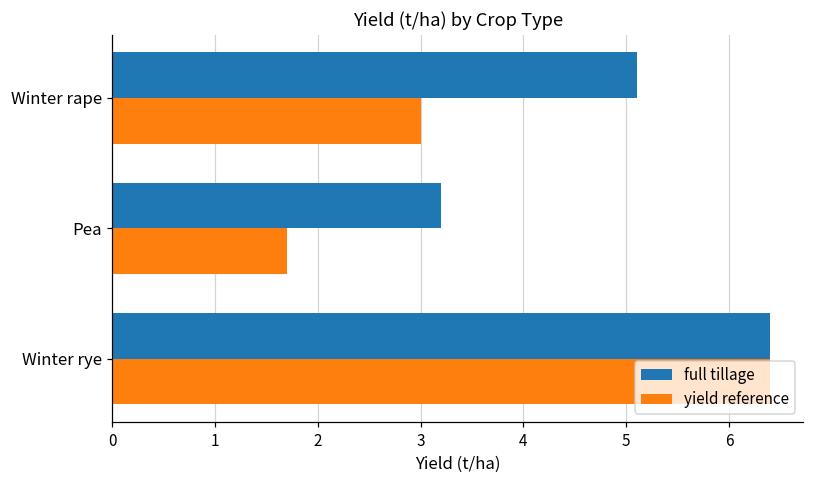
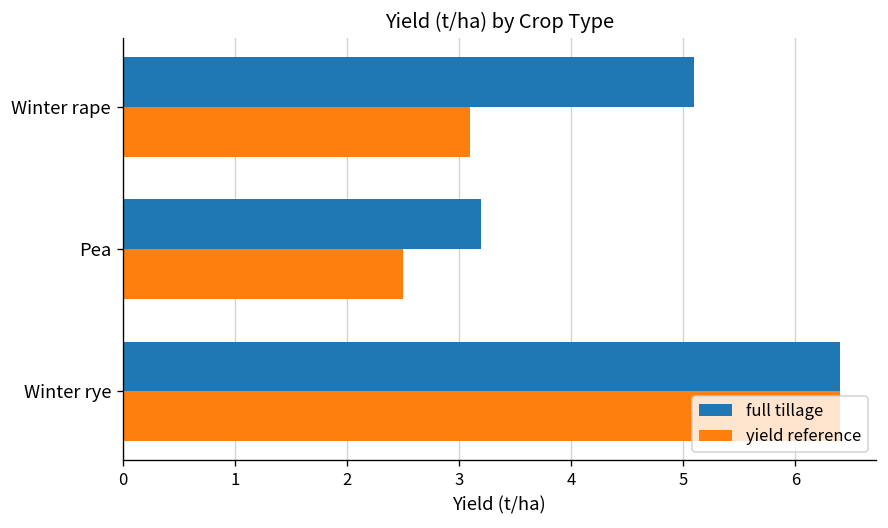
yield reference, Winter rape: 3.0 -> 3.1
yield reference, Pea: 1.7 -> 2.5
